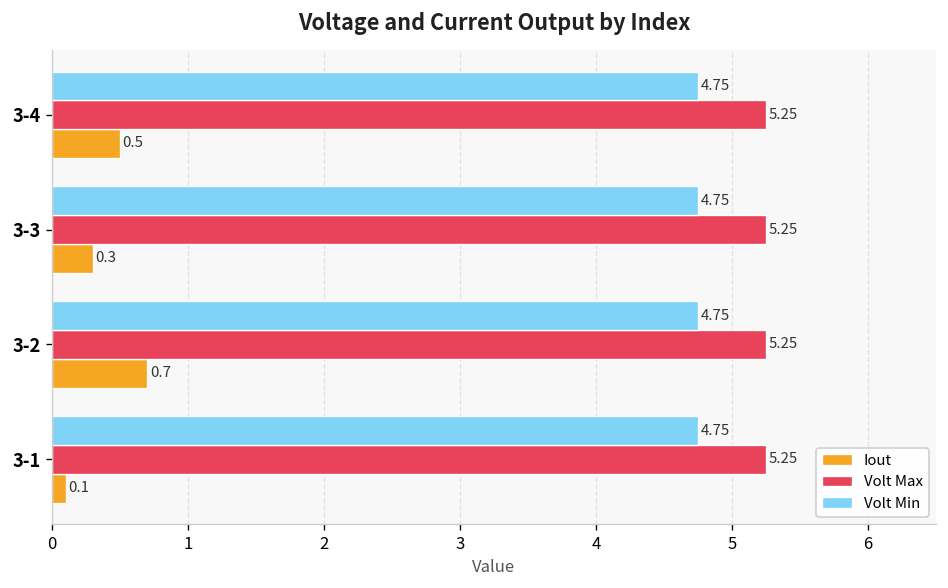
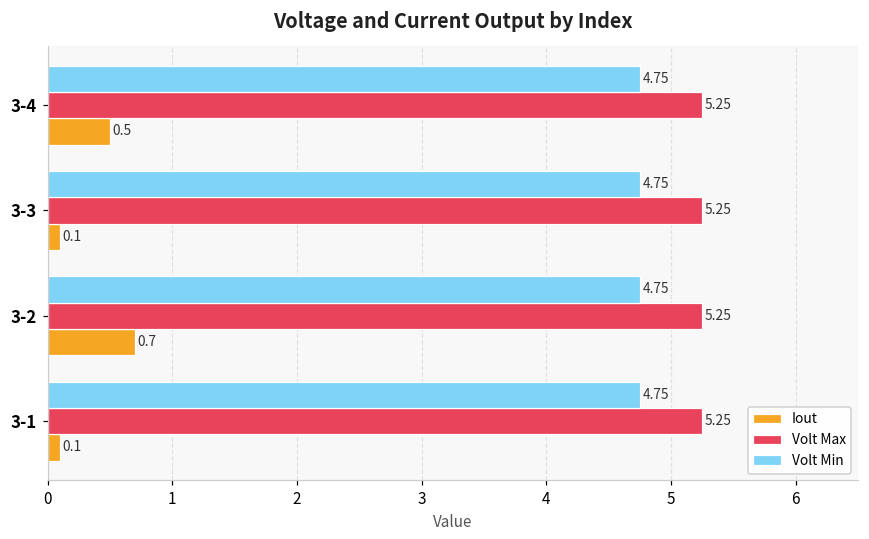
Iout, 3-3: 0.3 -> 0.1
